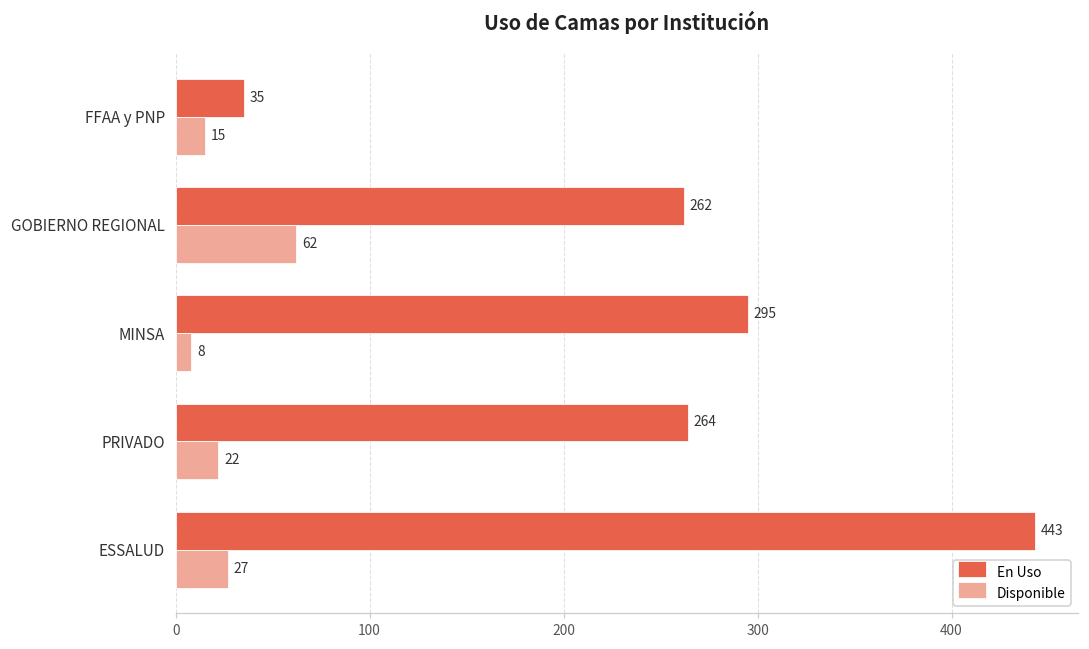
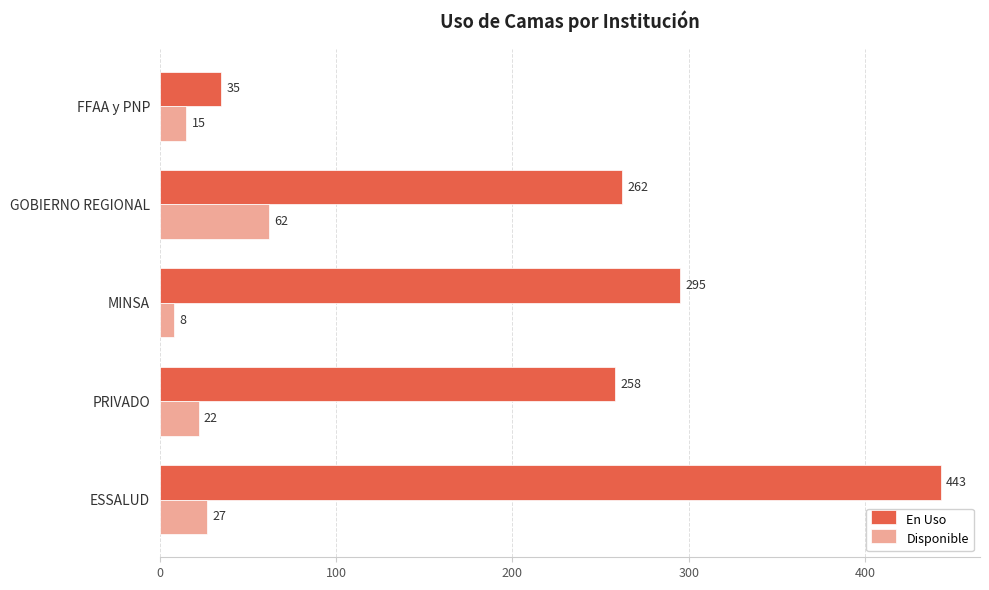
En Uso, PRIVADO: 264 -> 258
